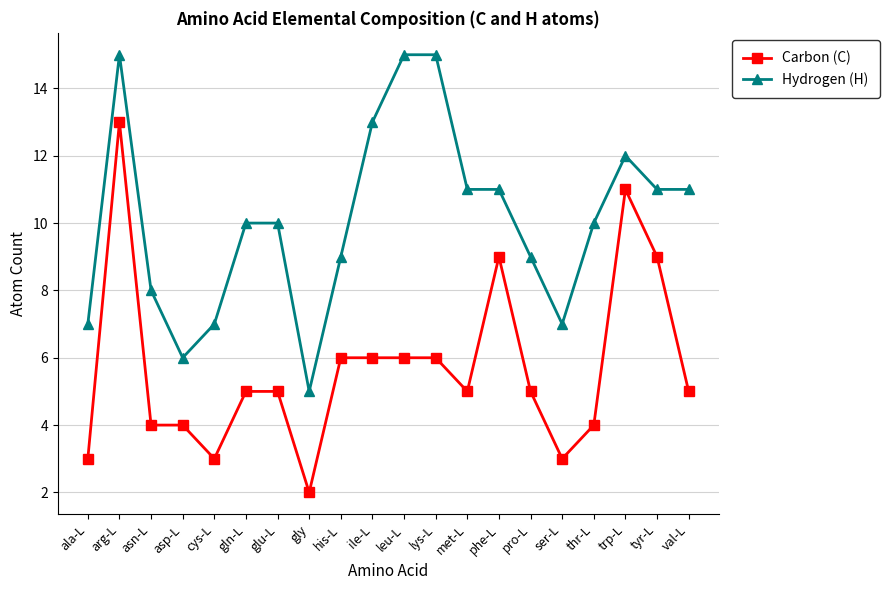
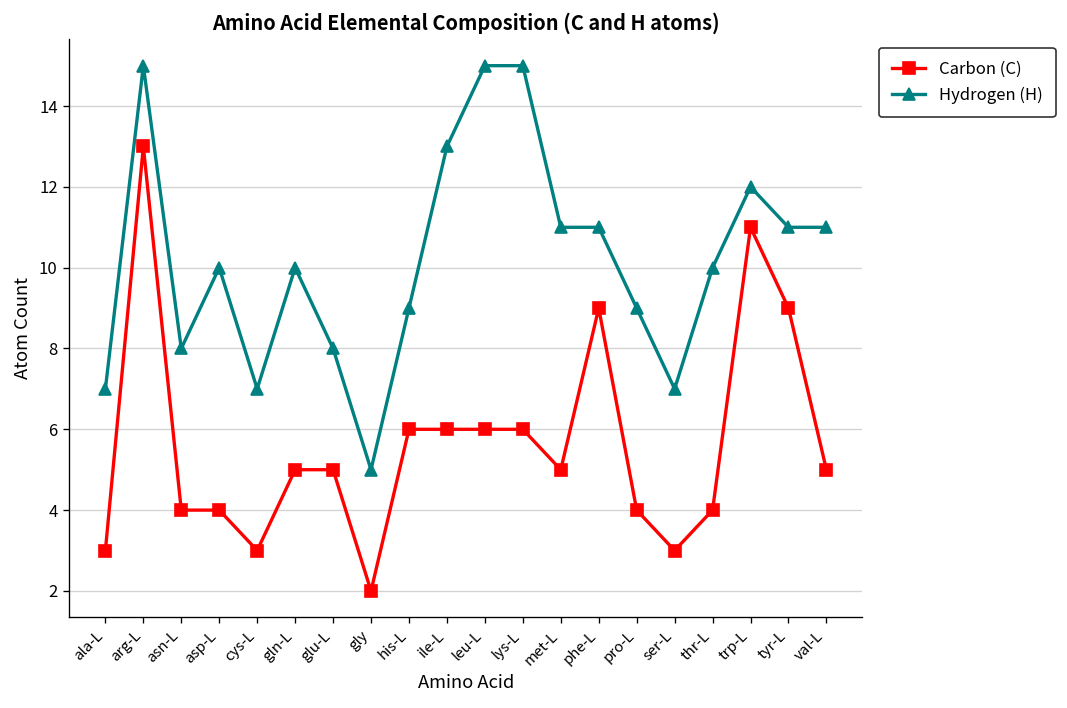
Hydrogen (H), asp-L: 6 -> 10
Hydrogen (H), glu-L: 10 -> 8
Carbon (C), pro-L: 5 -> 4
